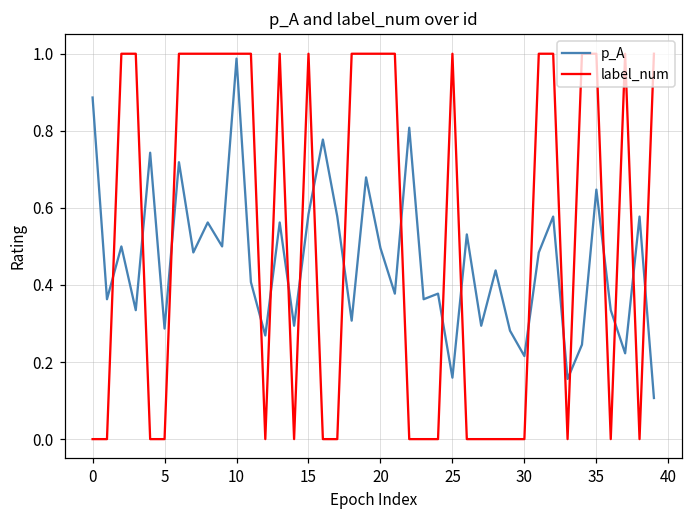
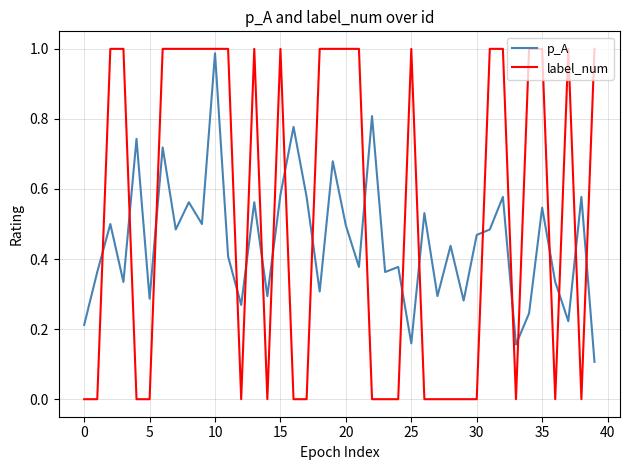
p_A, 0: 0.89 -> 0.21
p_A, 30: 0.22 -> 0.47
p_A, 35: 0.65 -> 0.55
